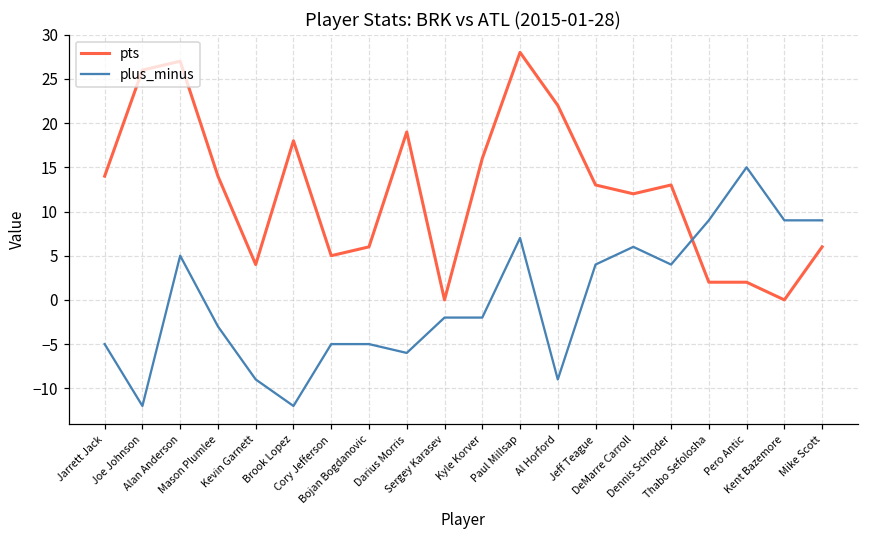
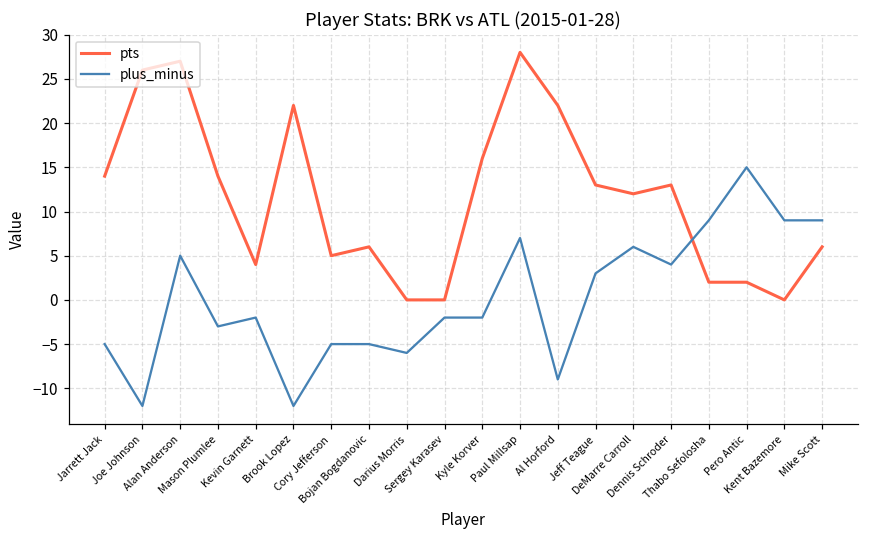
plus_minus, Kevin Garnett: -9 -> -2
pts, Brook Lopez: 18 -> 22
pts, Darius Morris: 19 -> 0
plus_minus, Jeff Teague: 4 -> 3
